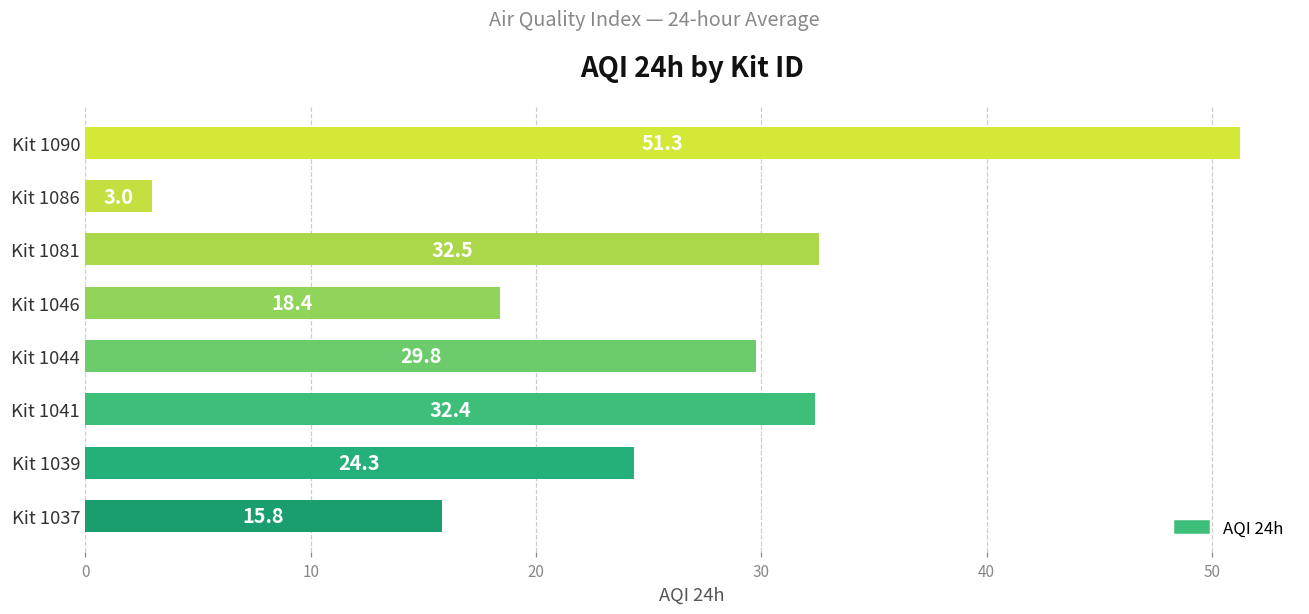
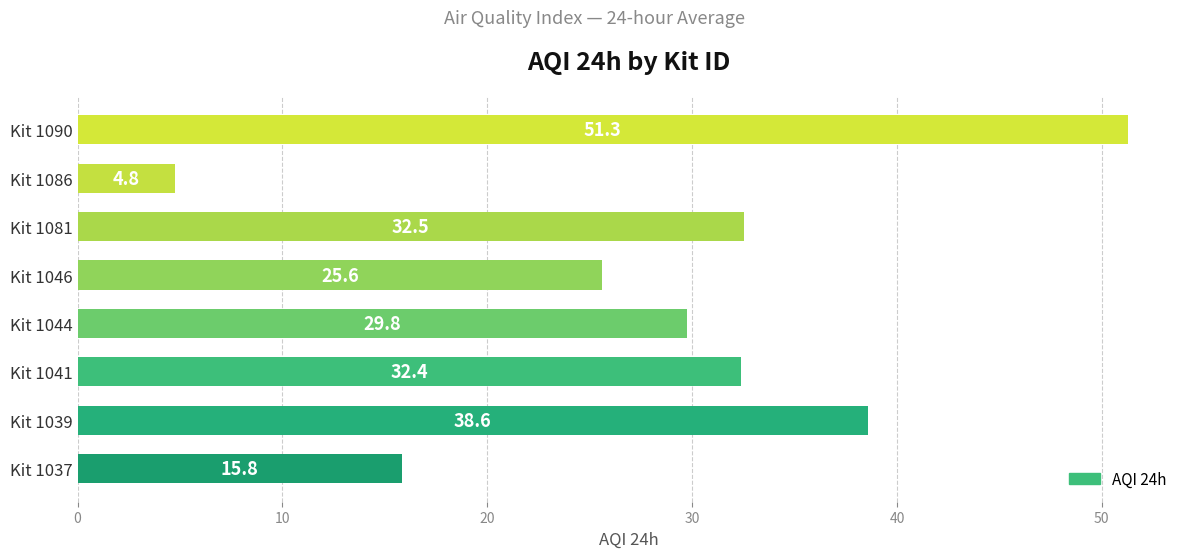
Kit 1086: 3.0 -> 4.8
Kit 1046: 18.4 -> 25.6
Kit 1039: 24.3 -> 38.6
